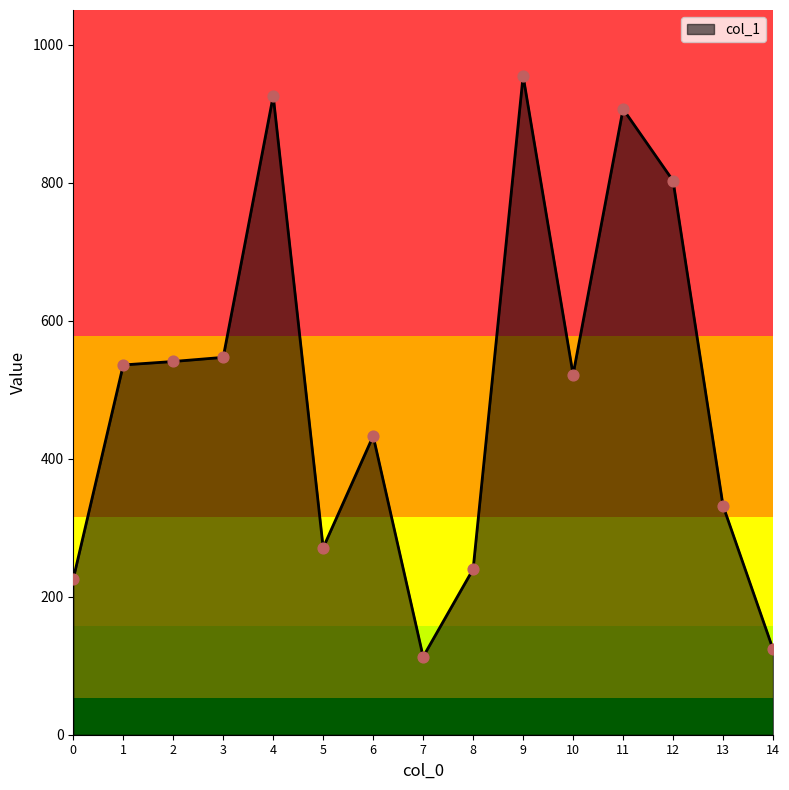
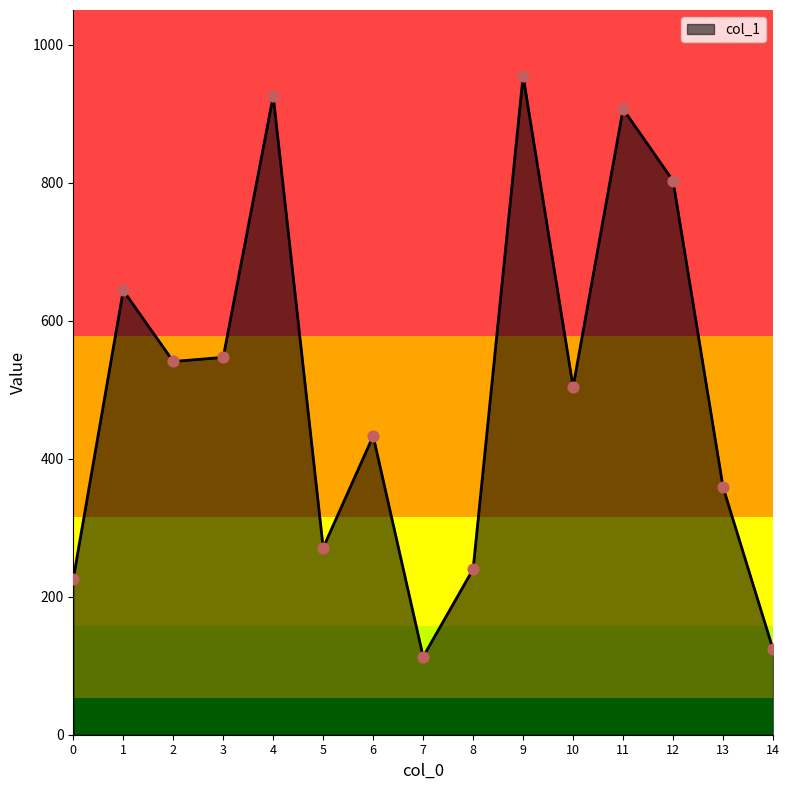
1: 540 -> 640
10: 520 -> 500
13: 330 -> 360
